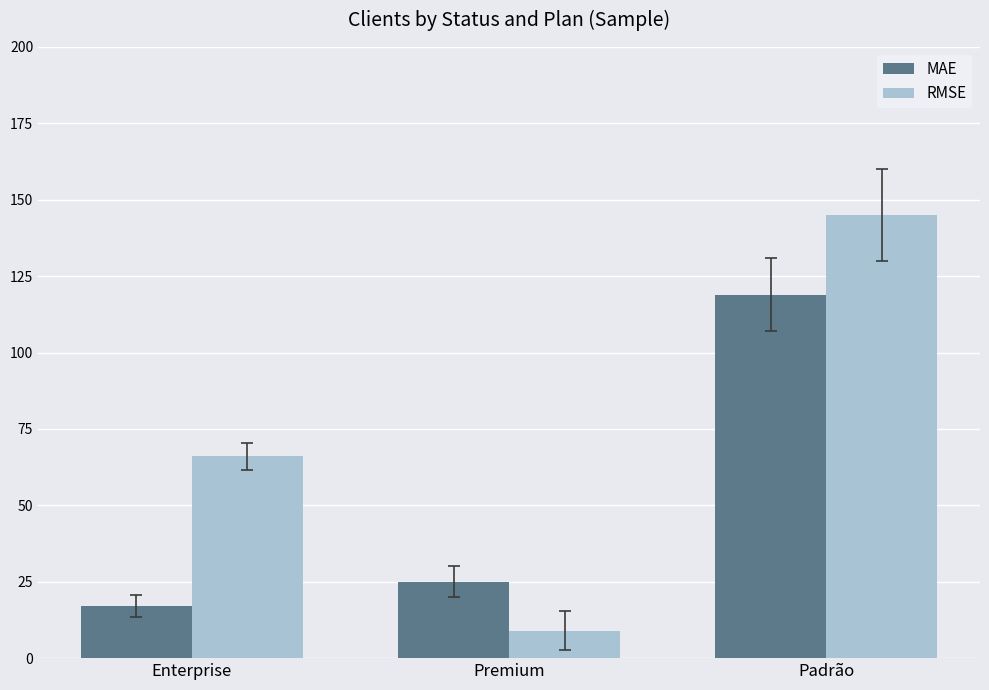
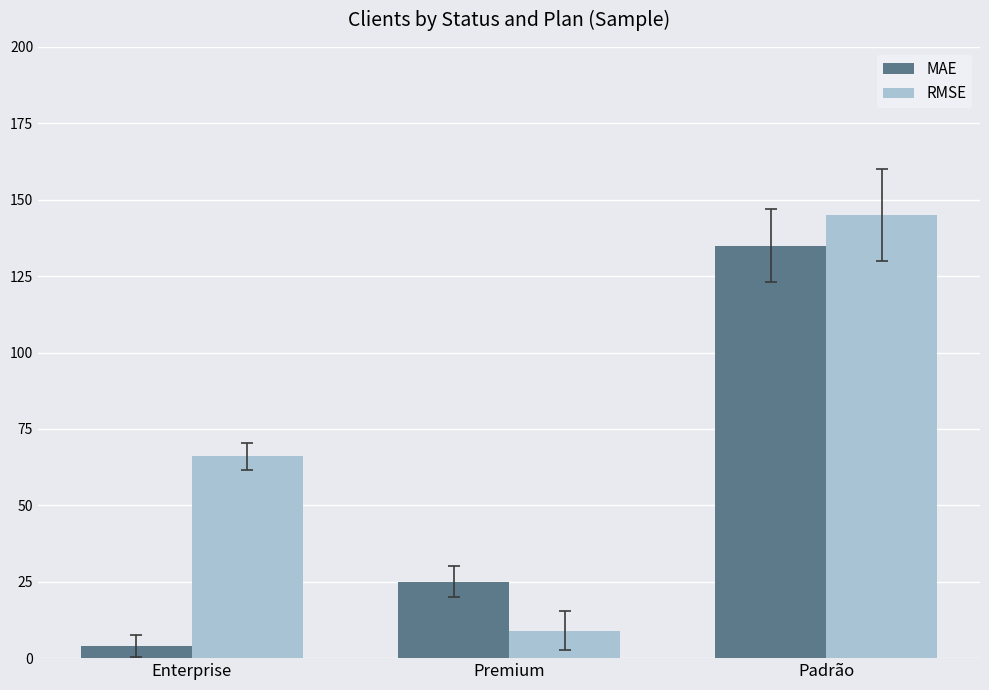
MAE, Enterprise: 17 -> 4
MAE, Padrão: 119 -> 135
